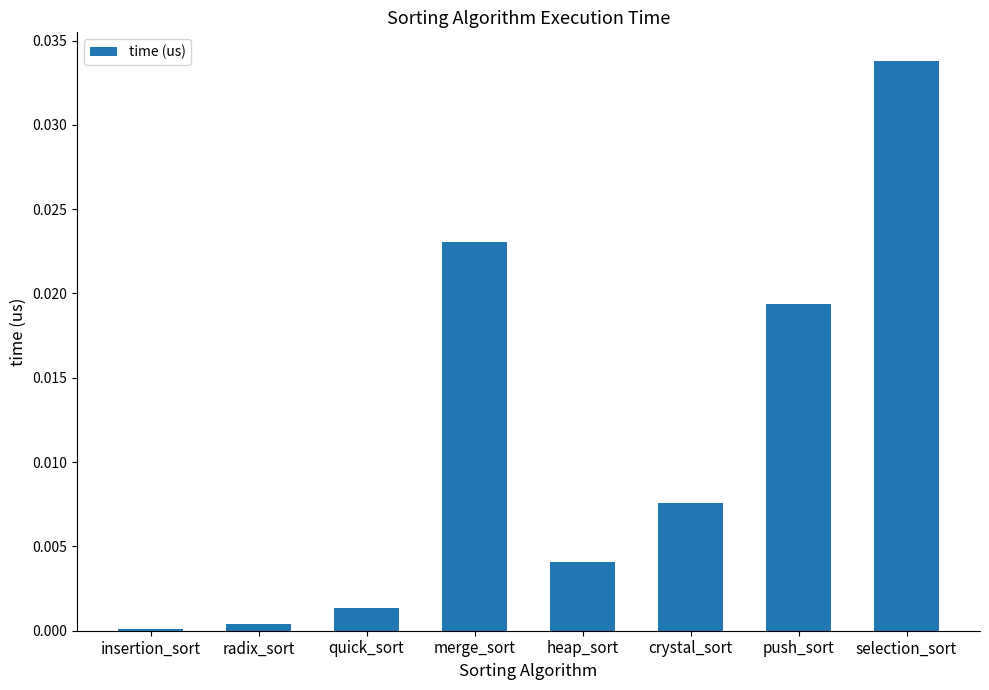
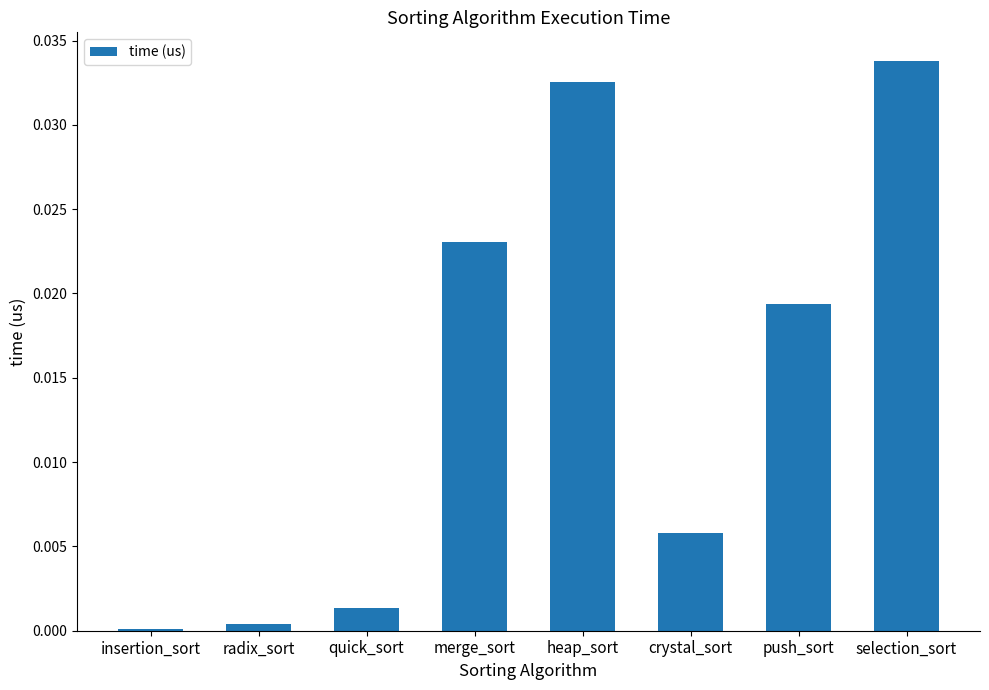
heap_sort: 0.0040 -> 0.0326
crystal_sort: 0.0076 -> 0.0058
